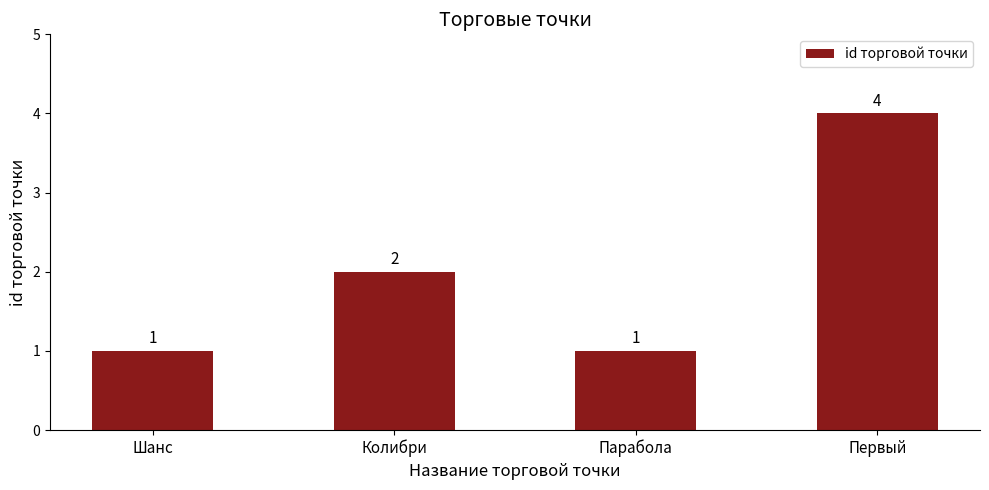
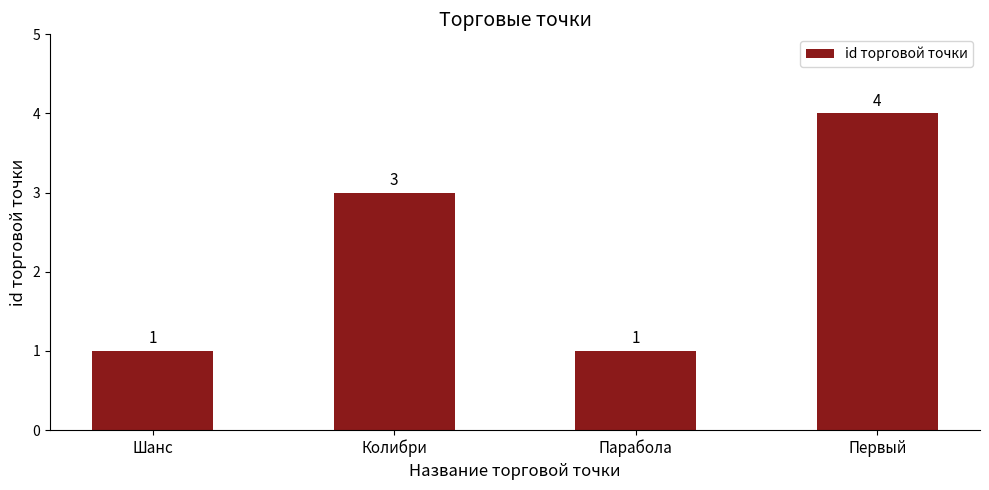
Колибри: 2 -> 3
